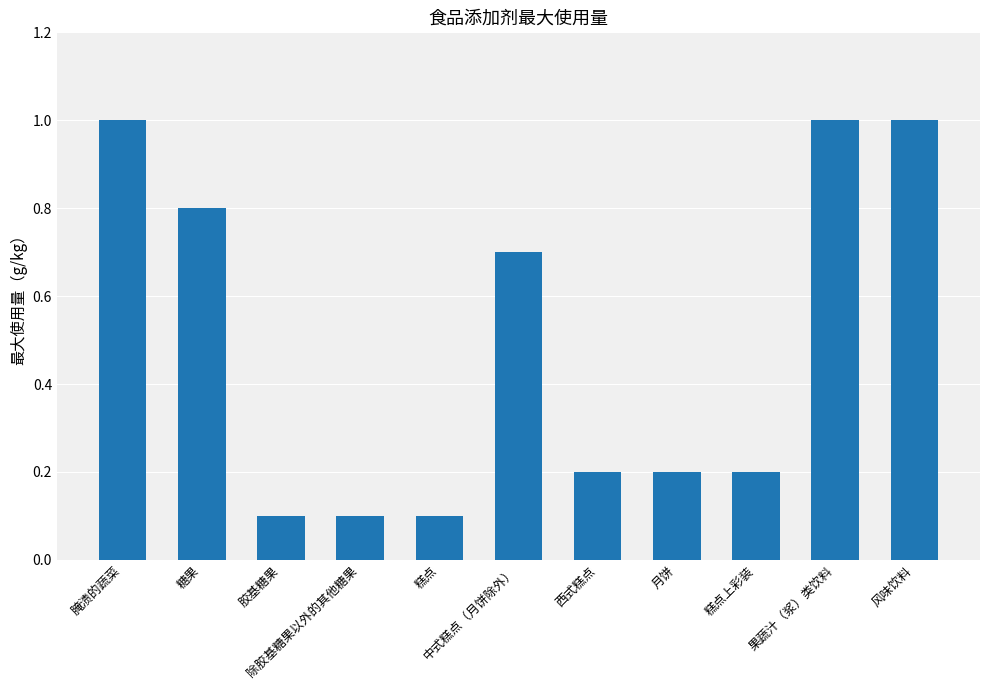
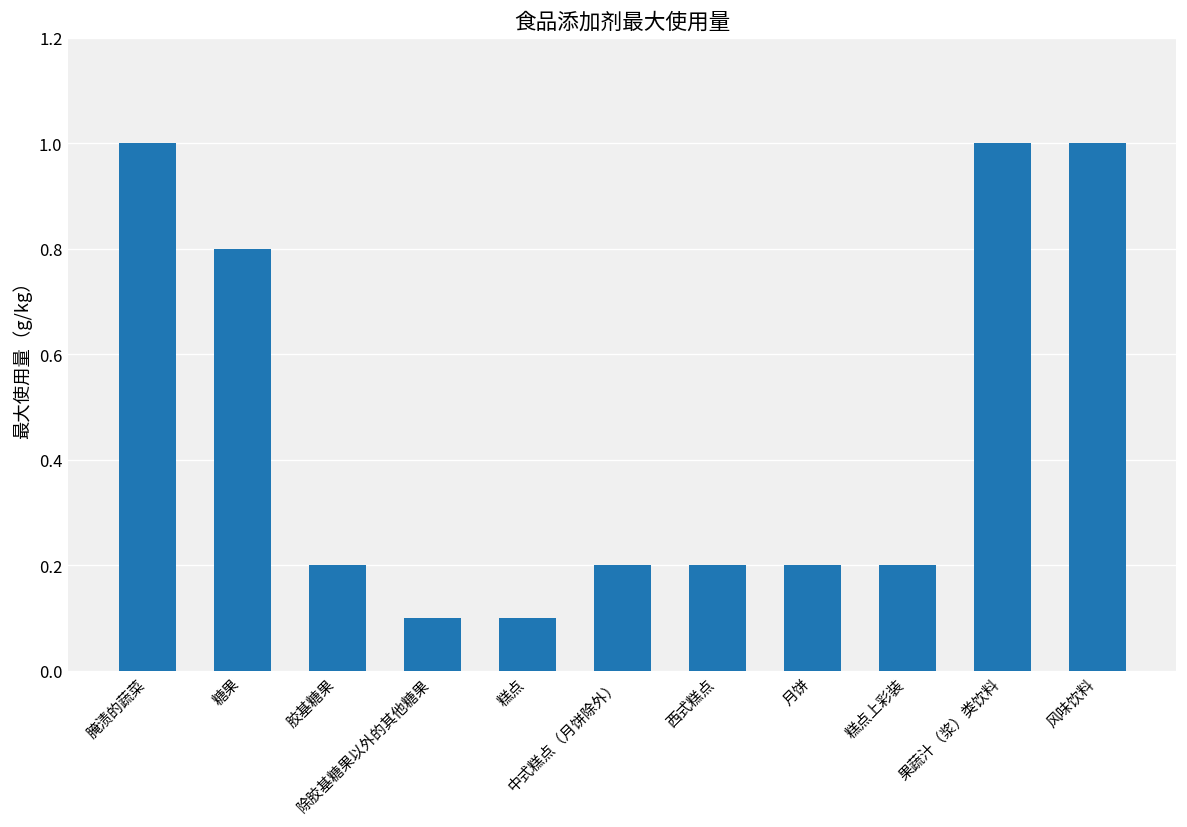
胶基糖果: 0.1 -> 0.2
中式糕点（月饼除外）: 0.7 -> 0.2
